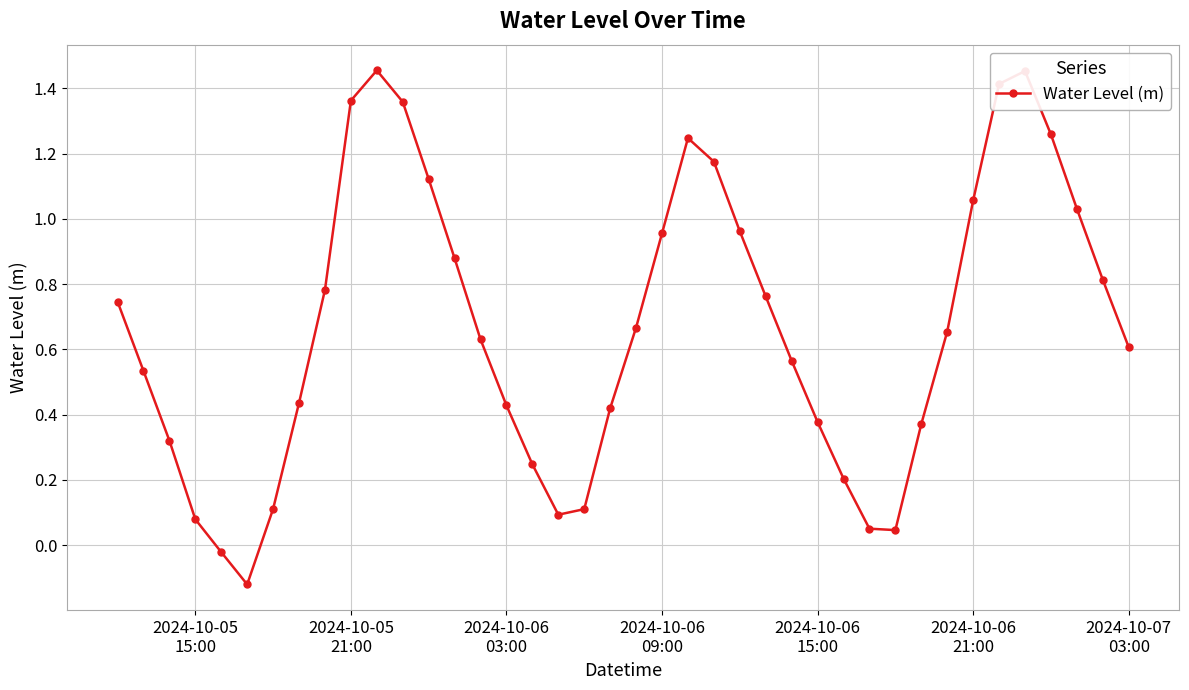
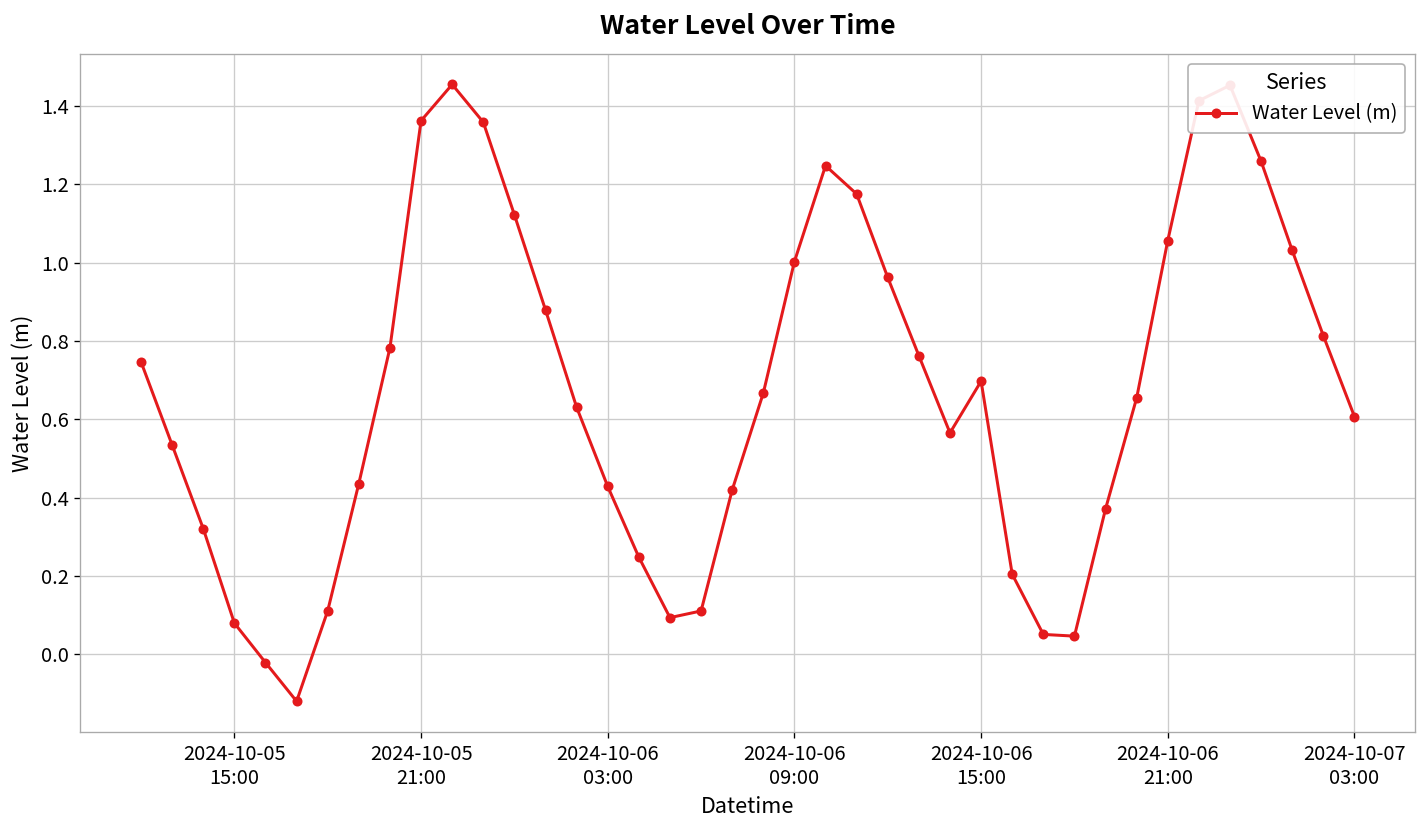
2024-10-06 09:00: 0.96 -> 1.00
2024-10-06 15:00: 0.38 -> 0.70
